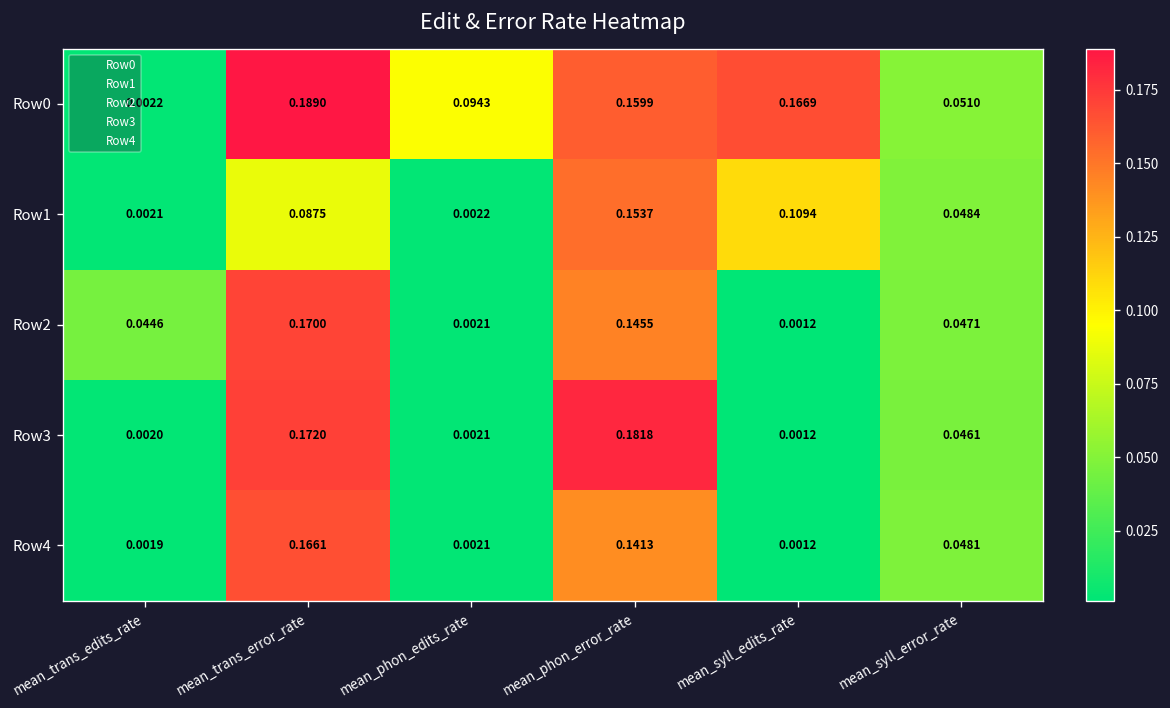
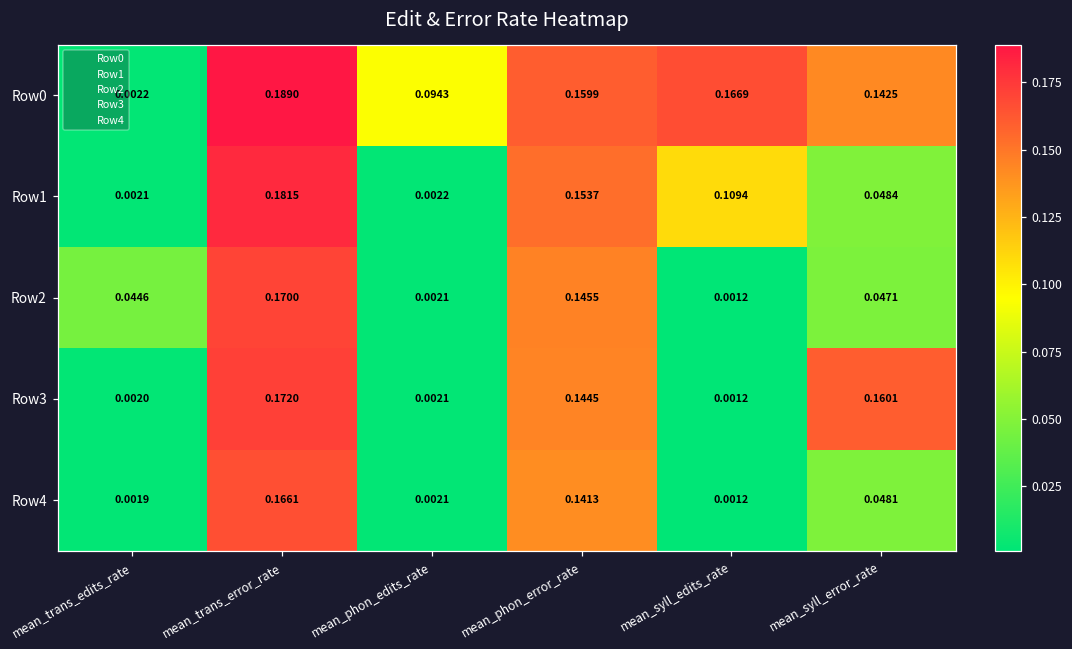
Row0, mean_syll_error_rate: 0.0510 -> 0.1425
Row1, mean_trans_error_rate: 0.0875 -> 0.1815
Row3, mean_phon_error_rate: 0.1818 -> 0.1445
Row3, mean_syll_error_rate: 0.0461 -> 0.1601
